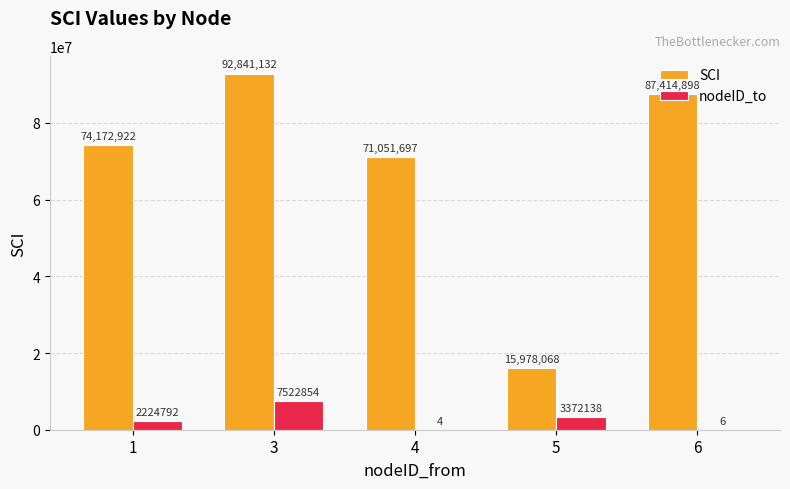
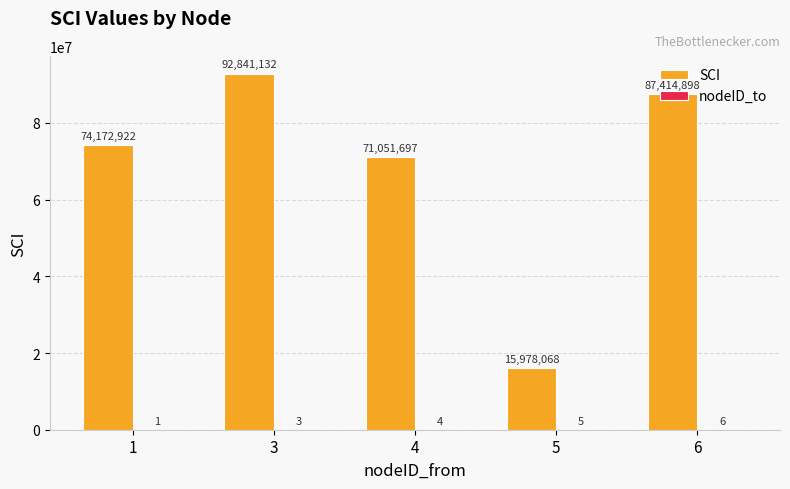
nodeID_to, 1: 2224792 -> 1
nodeID_to, 3: 7522854 -> 3
nodeID_to, 5: 3372138 -> 5
